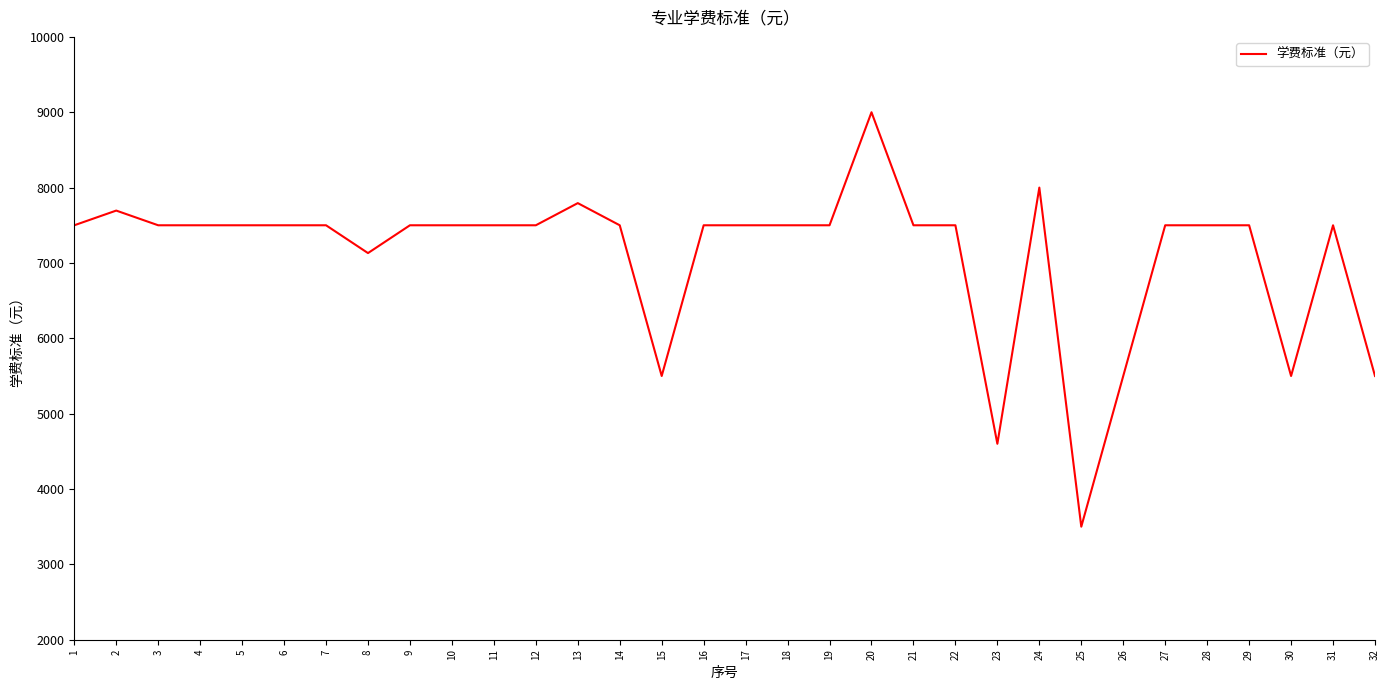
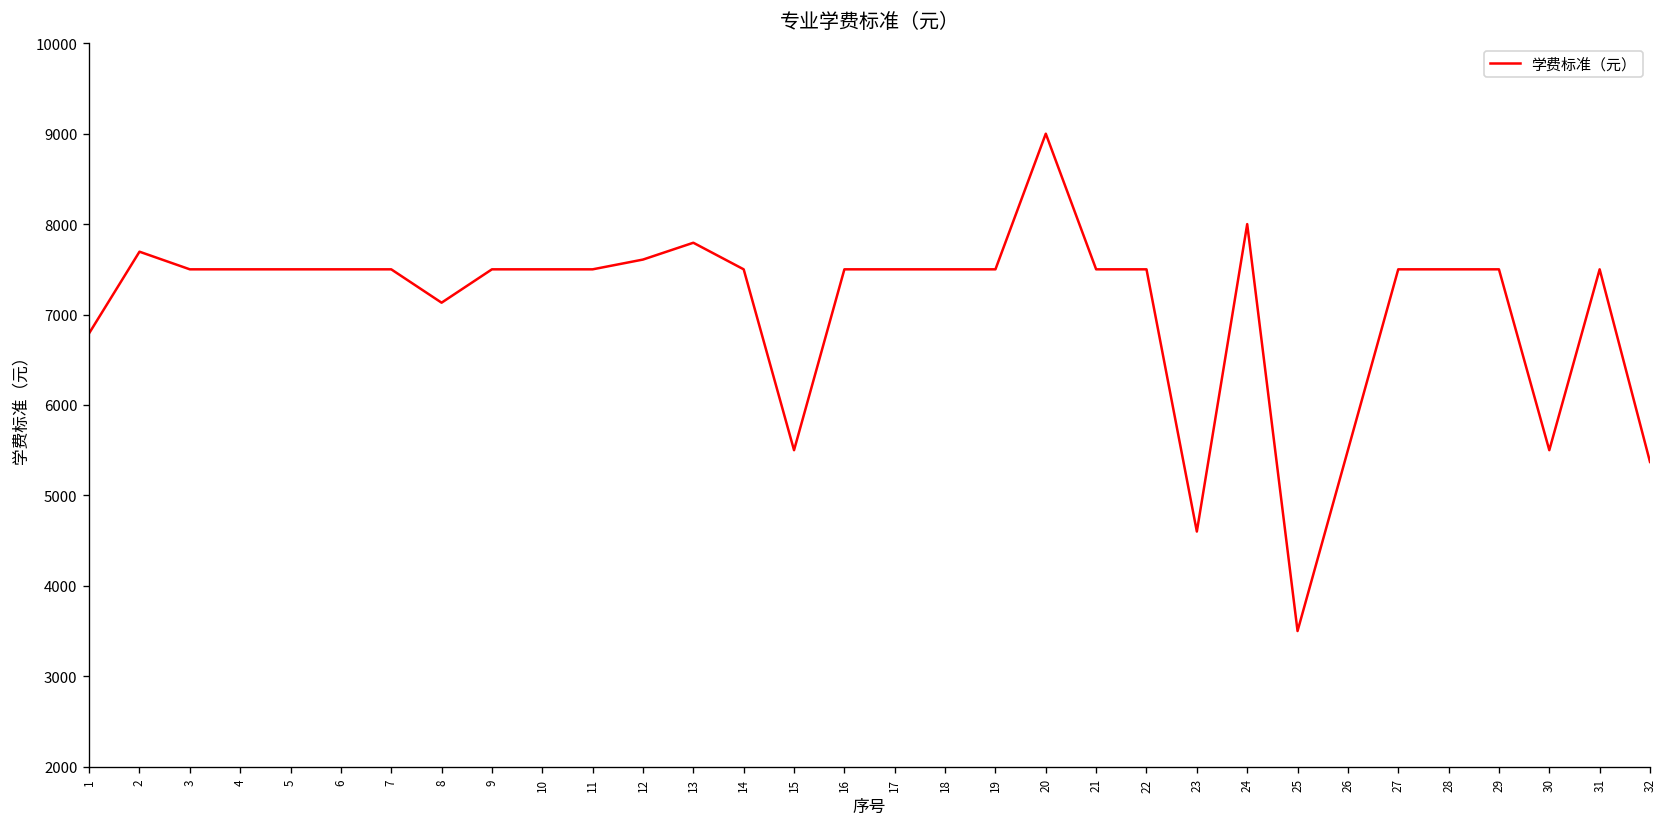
1: 7500 -> 6800
12: 7500 -> 7600
32: 5500 -> 5400
